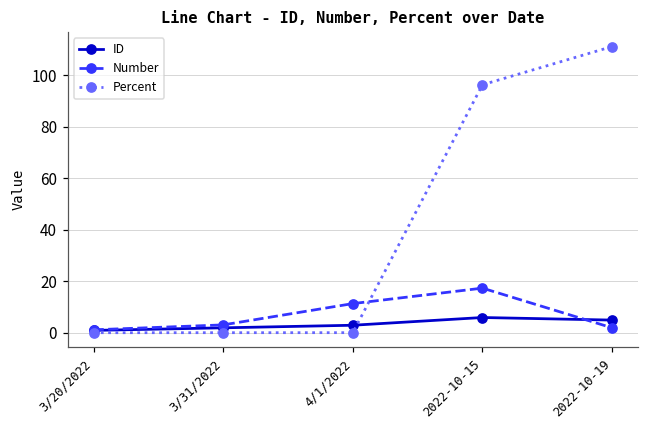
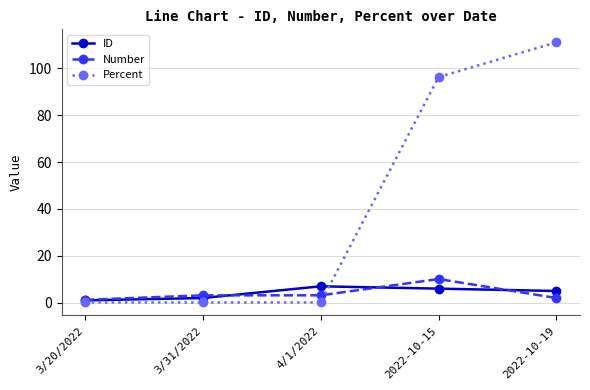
ID, 4/1/2022: 3 -> 7
Number, 4/1/2022: 11 -> 3
Number, 2022-10-15: 17 -> 10
